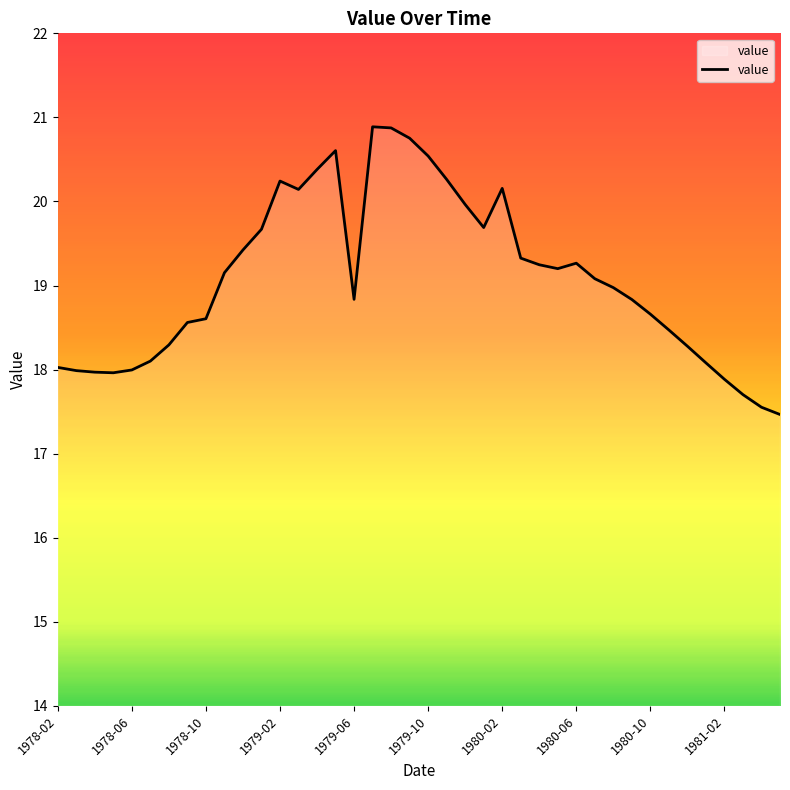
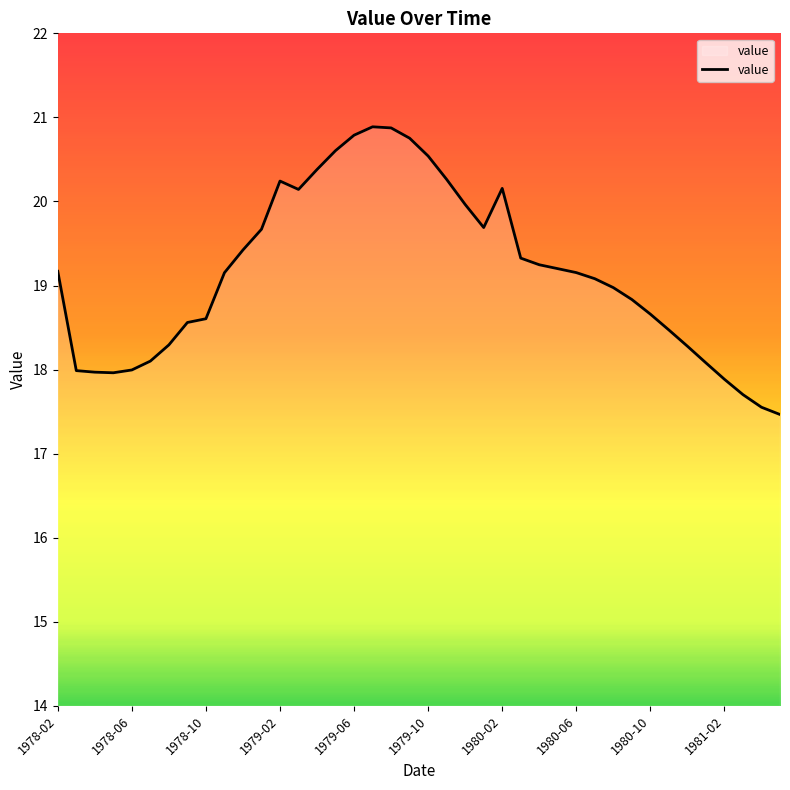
1978-02: 18.0 -> 19.2
1979-06: 18.8 -> 20.8
1980-06: 19.3 -> 19.2
